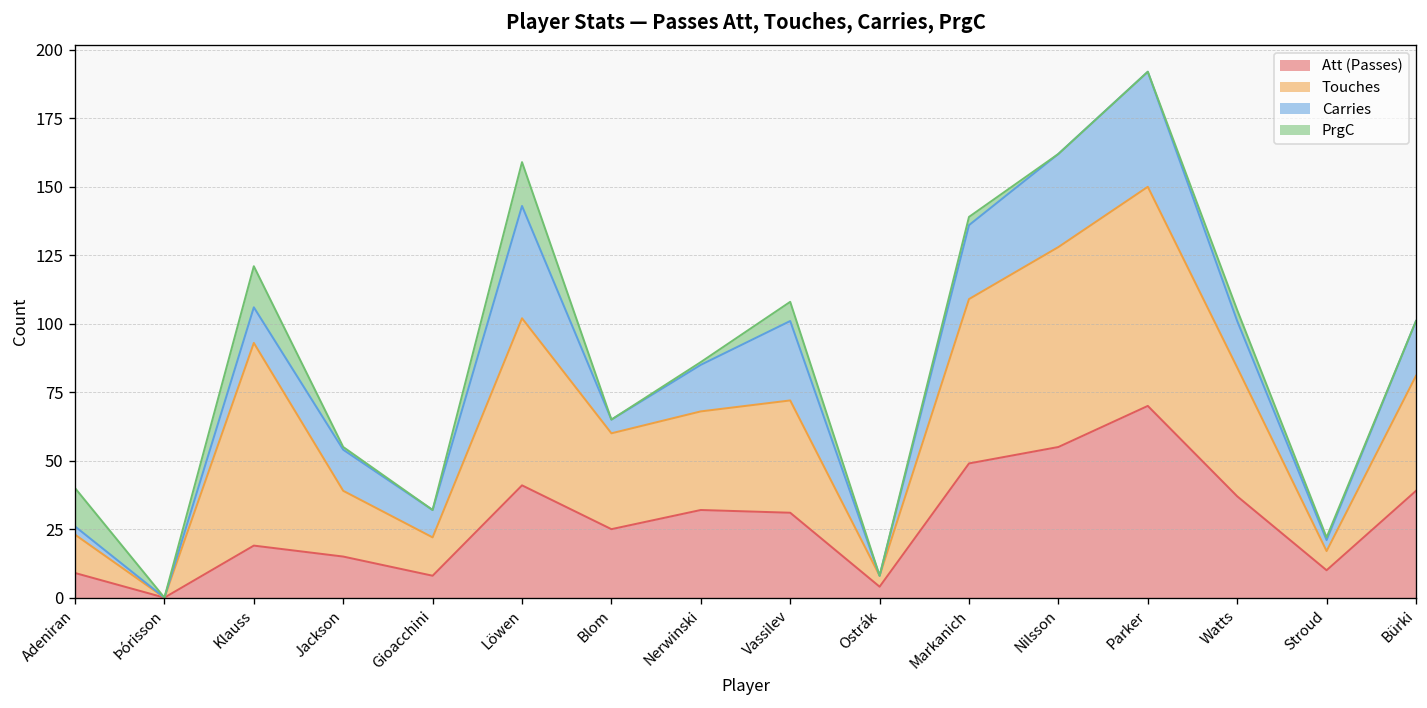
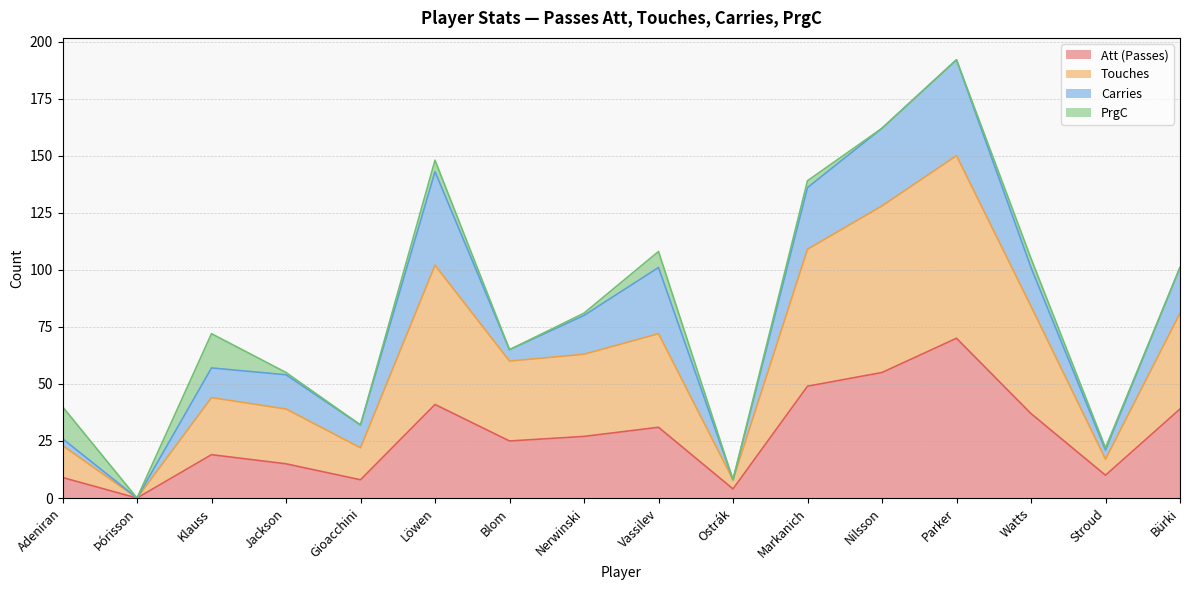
Touches, Klauss: 74 -> 25
PrgC, Löwen: 16 -> 5
Att (Passes), Nerwinski: 32 -> 27
